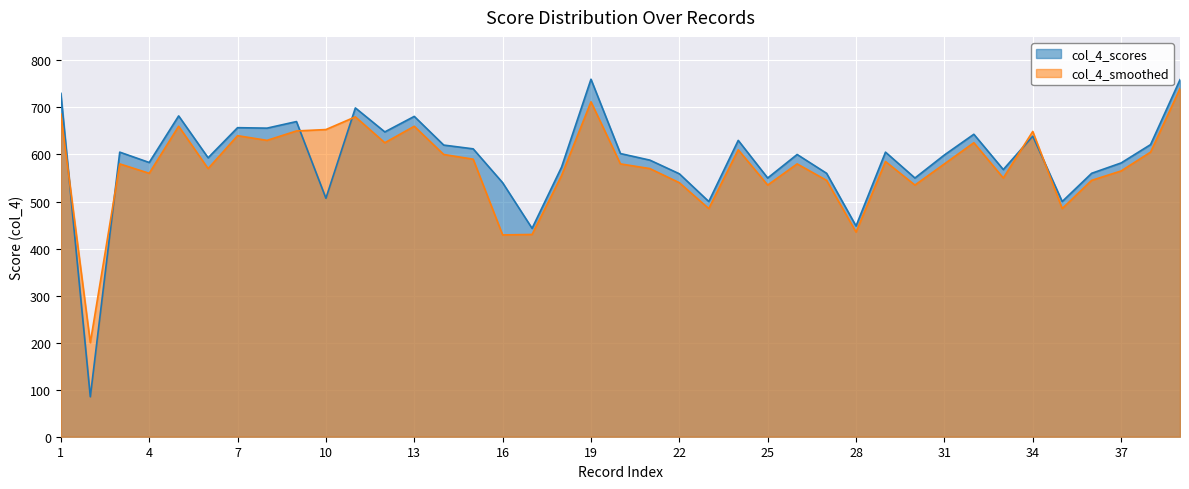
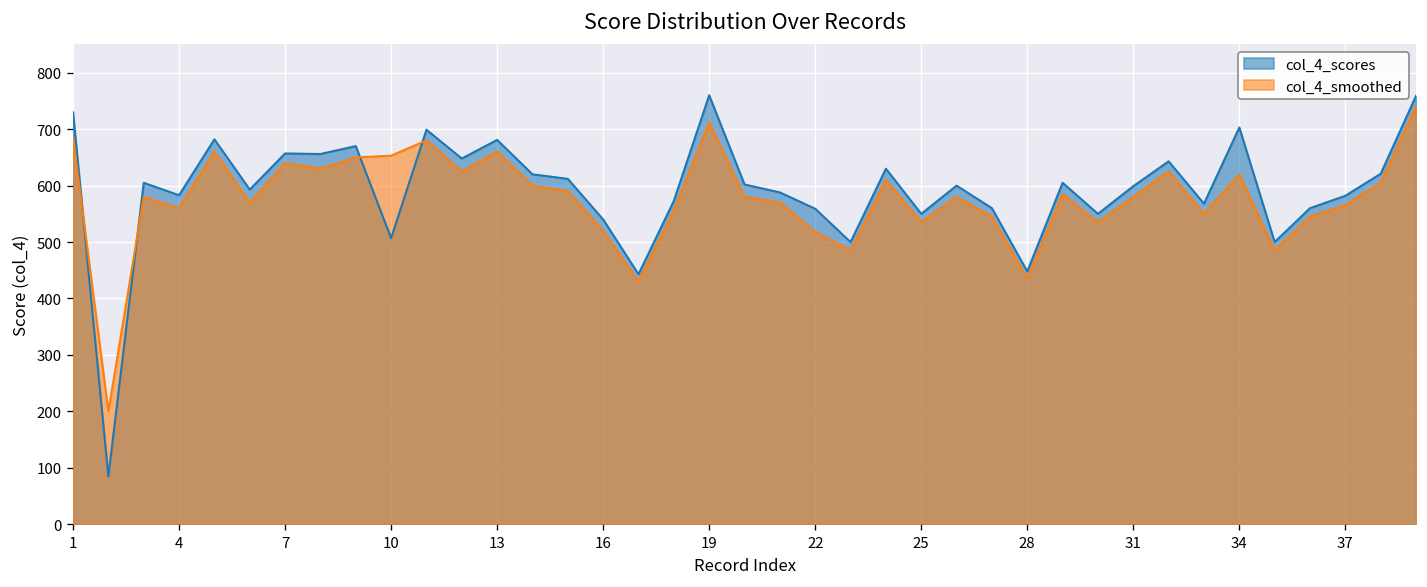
col_4_smoothed, 16: 430 -> 520
col_4_smoothed, 22: 540 -> 520
col_4_scores, 34: 640 -> 700
col_4_smoothed, 34: 650 -> 620
